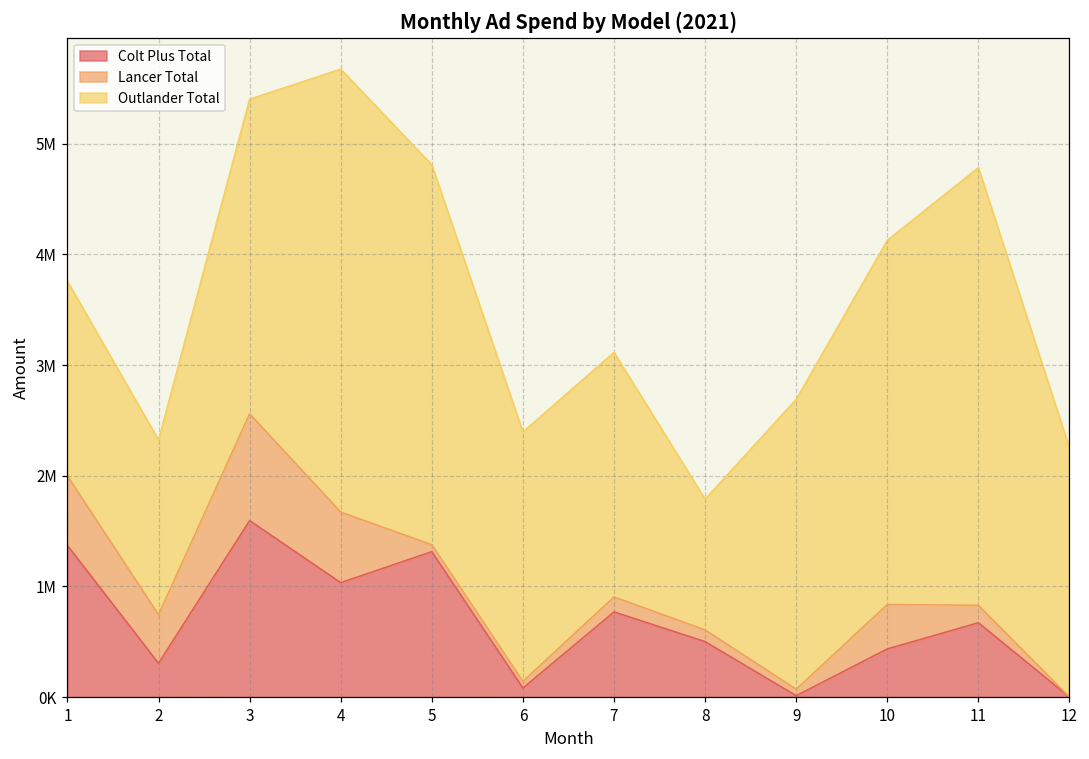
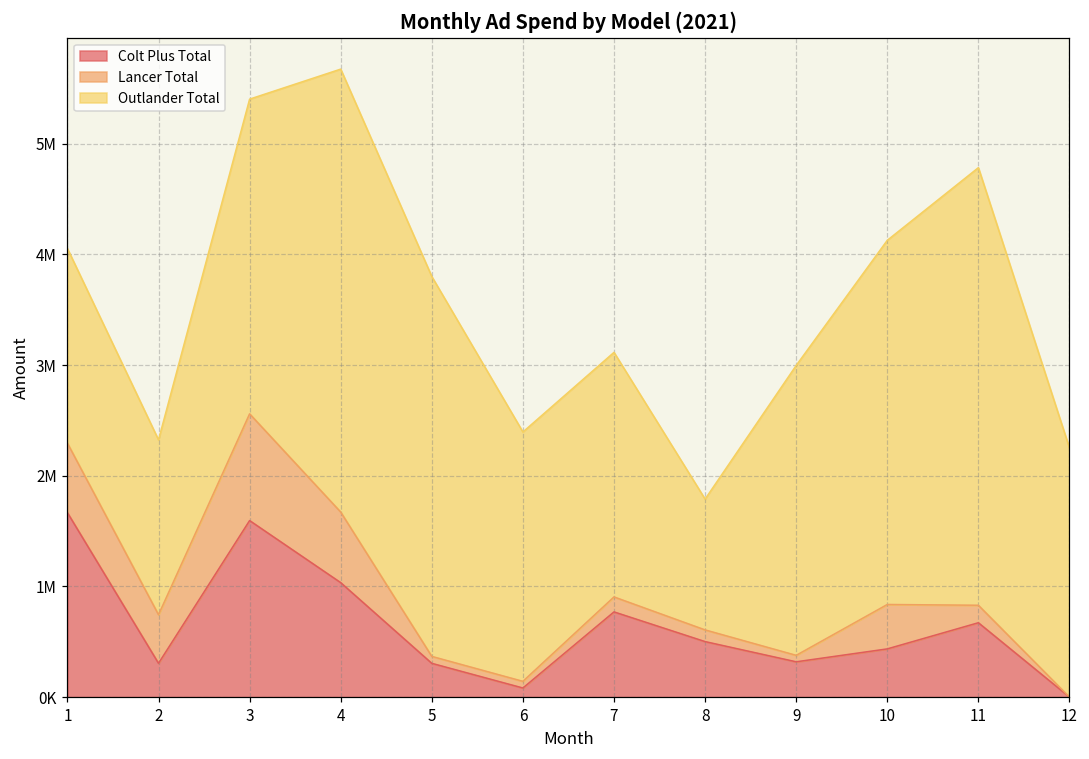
Colt Plus Total, 1: 1370000 -> 1670000
Colt Plus Total, 5: 1310000 -> 310000
Colt Plus Total, 9: 10000 -> 320000
